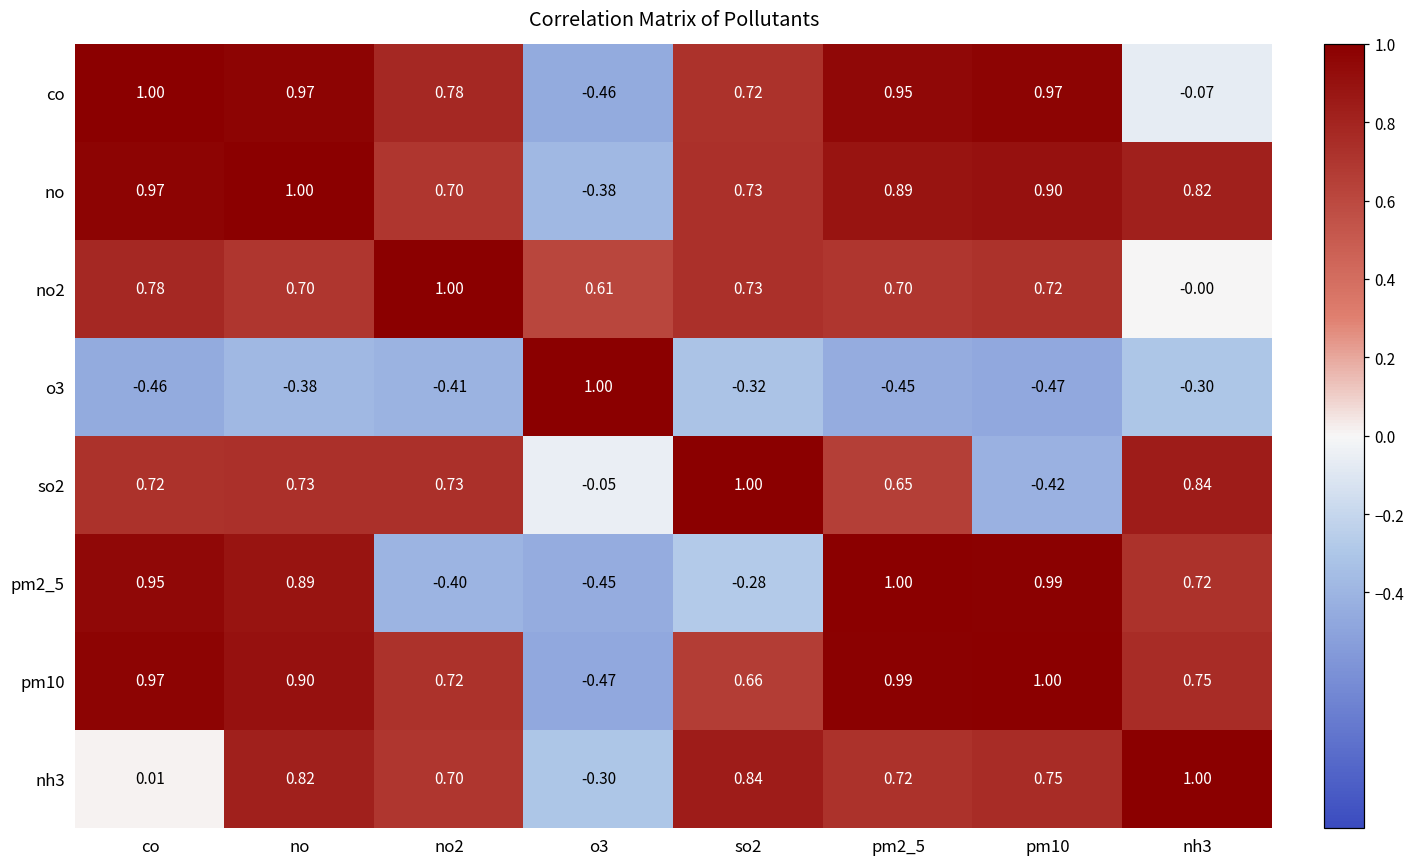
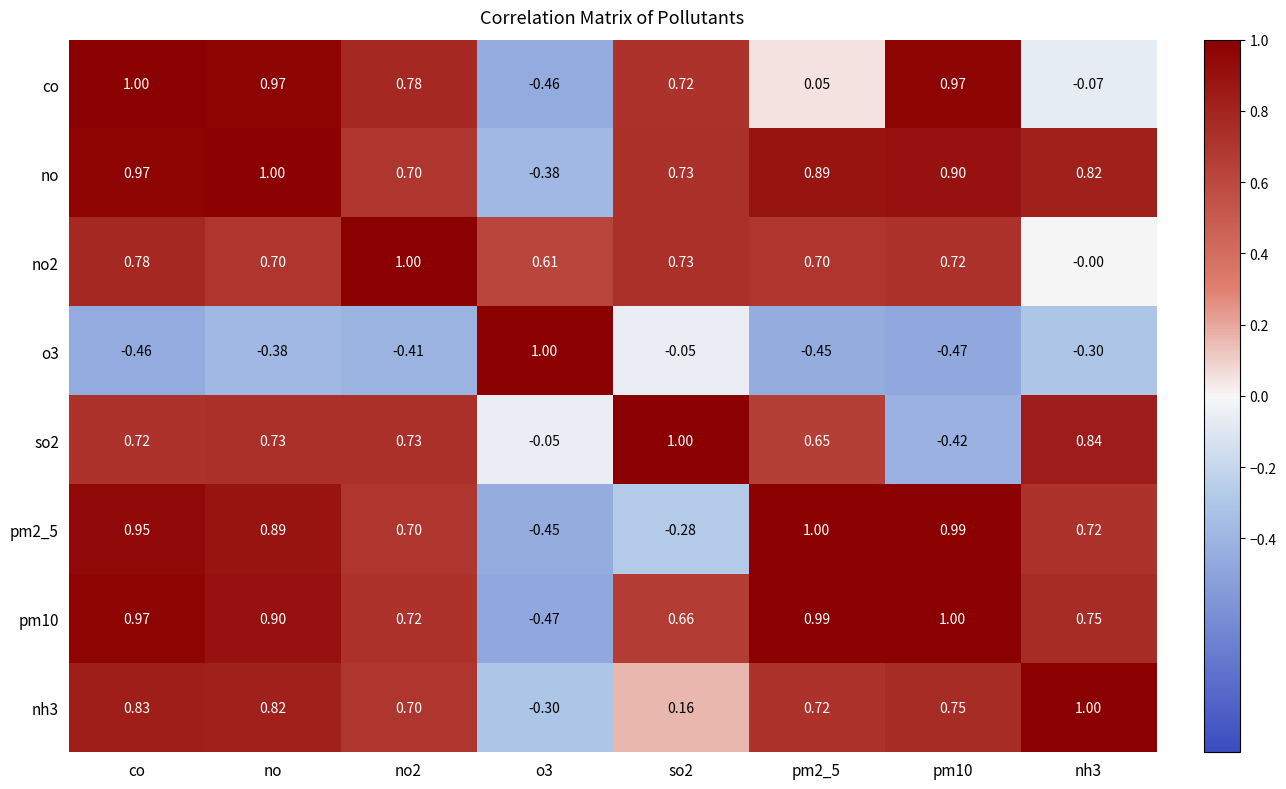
co, pm2_5: 0.95 -> 0.05
o3, so2: -0.32 -> -0.05
pm2_5, no2: -0.40 -> 0.70
nh3, co: 0.01 -> 0.83
nh3, so2: 0.84 -> 0.16
